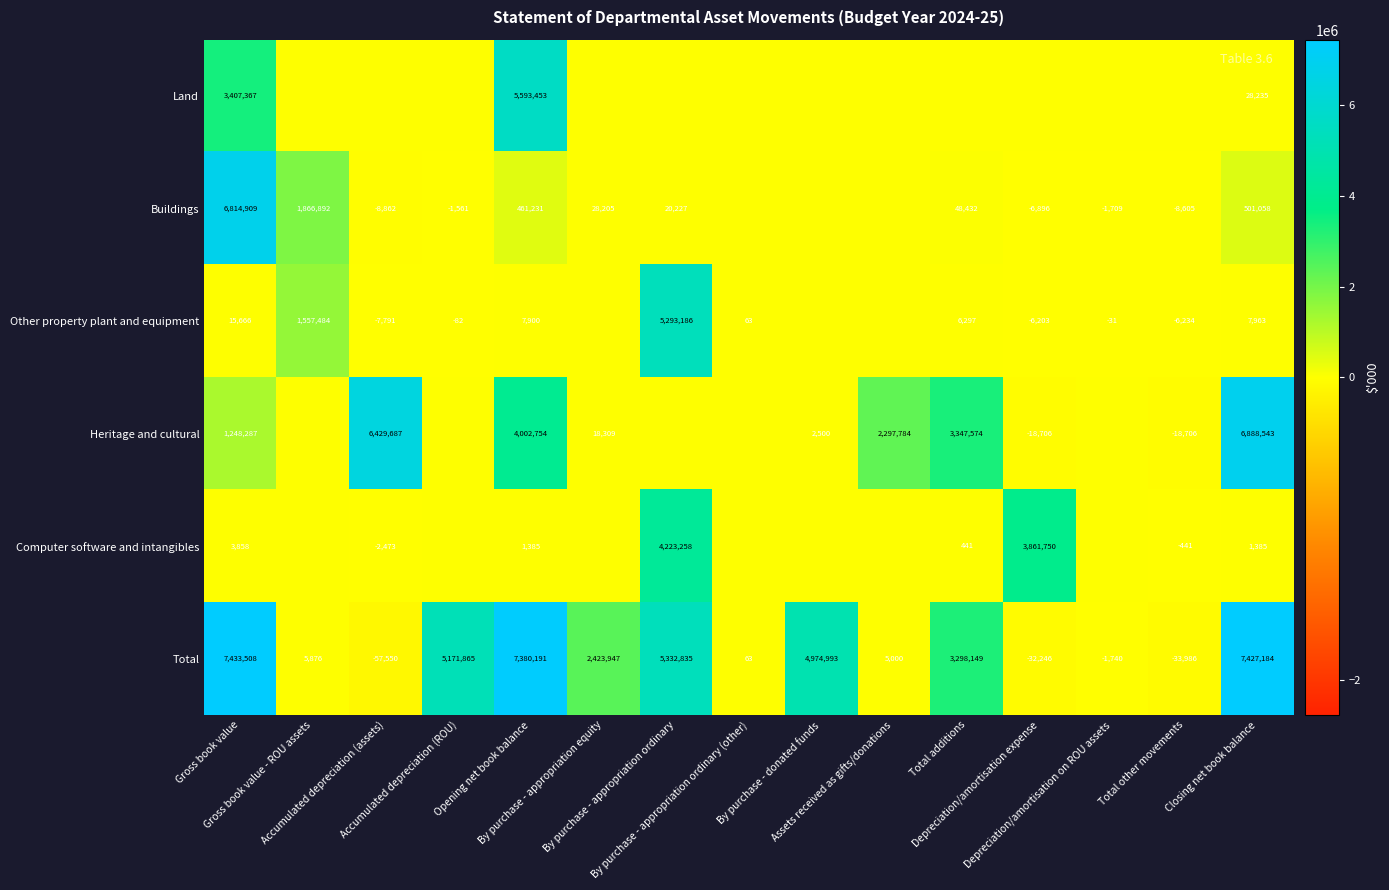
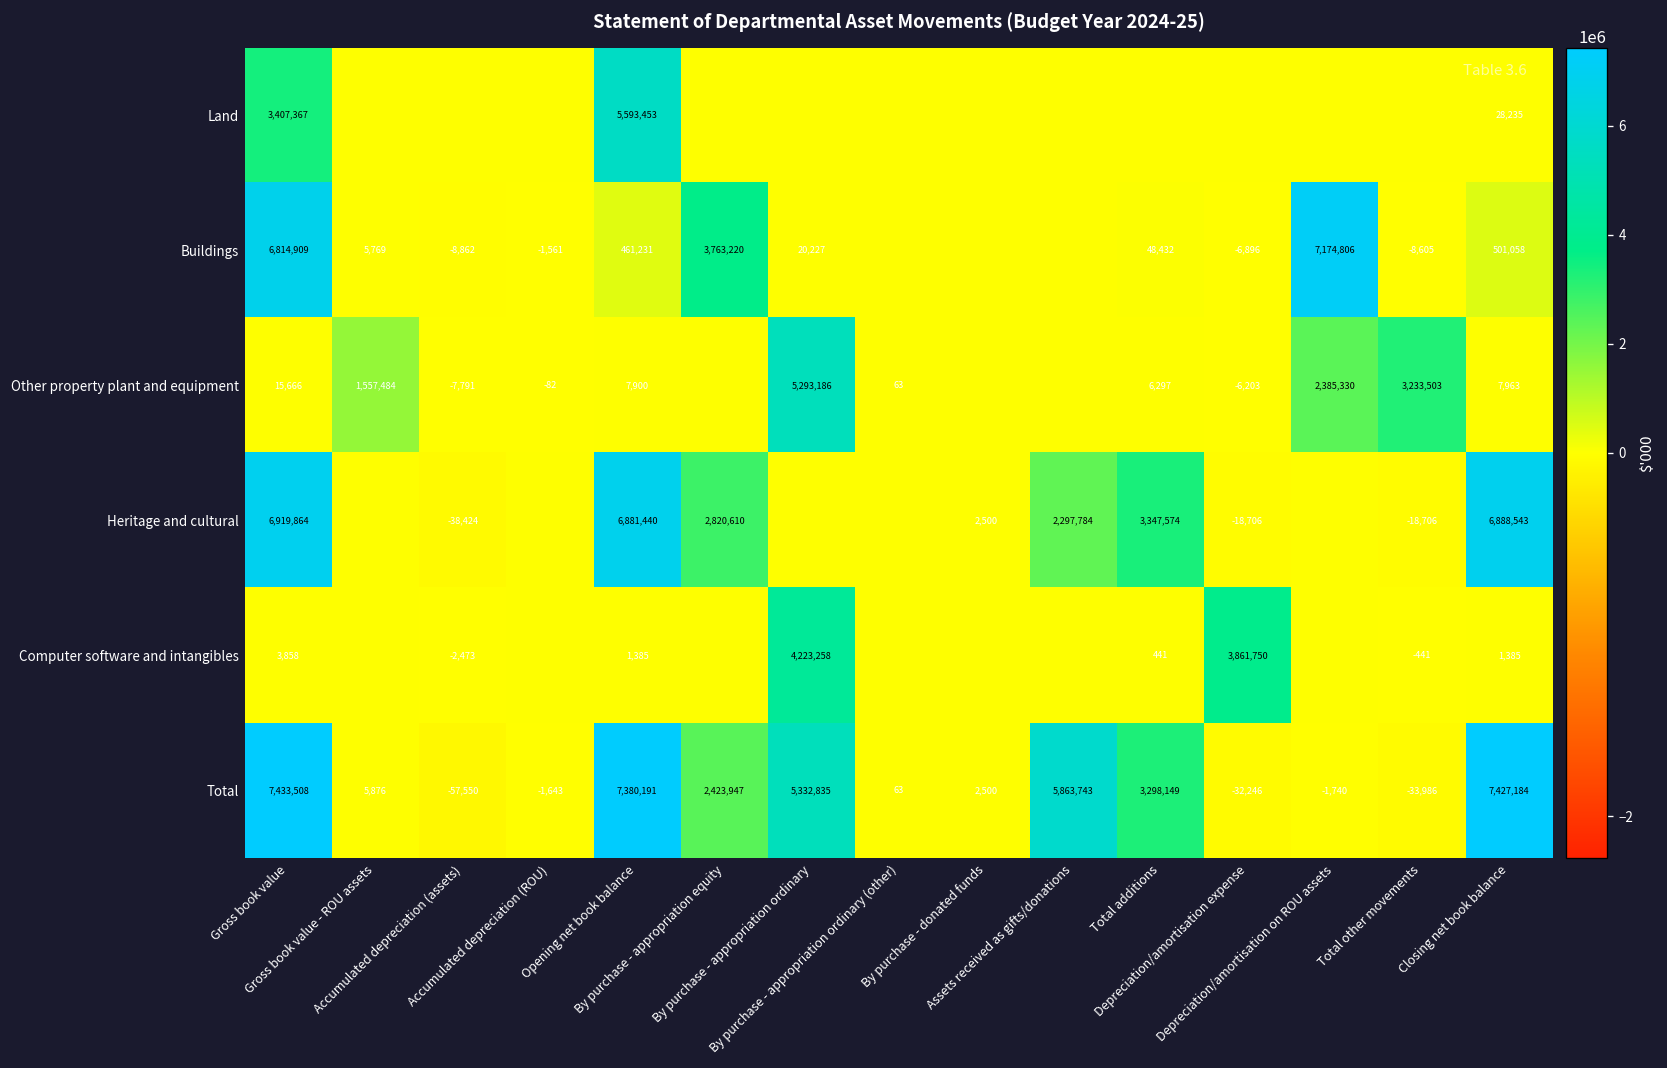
Buildings, Gross book value - ROU assets: 1,866,892 -> 5,769
Buildings, By purchase - appropriation equity: 28,205 -> 3,763,220
Buildings, Depreciation/amortisation on ROU assets: -1,709 -> 7,174,806
Other property plant and equipment, Depreciation/amortisation on ROU assets: -31 -> 2,385,330
Other property plant and equipment, Total other movements: -6,234 -> 3,233,503
Heritage and cultural, Gross book value: 1,248,287 -> 6,919,864
Heritage and cultural, Accumulated depreciation (assets): 6,429,687 -> -38,424
Heritage and cultural, Opening net book balance: 4,002,754 -> 6,881,440
Heritage and cultural, By purchase - appropriation equity: 18,309 -> 2,820,610
Total, Accumulated depreciation (ROU): 5,171,865 -> -1,643
Total, By purchase - donated funds: 4,974,993 -> 2,500
Total, Assets received as gifts/donations: 5,000 -> 5,863,743
